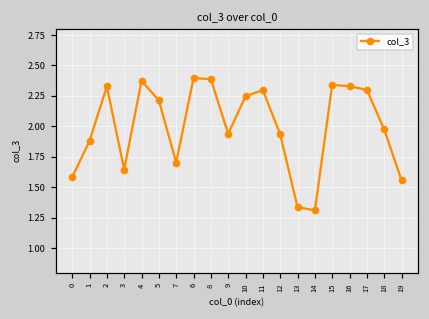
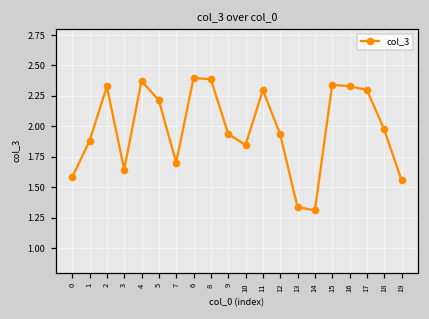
10: 2.25 -> 1.85
